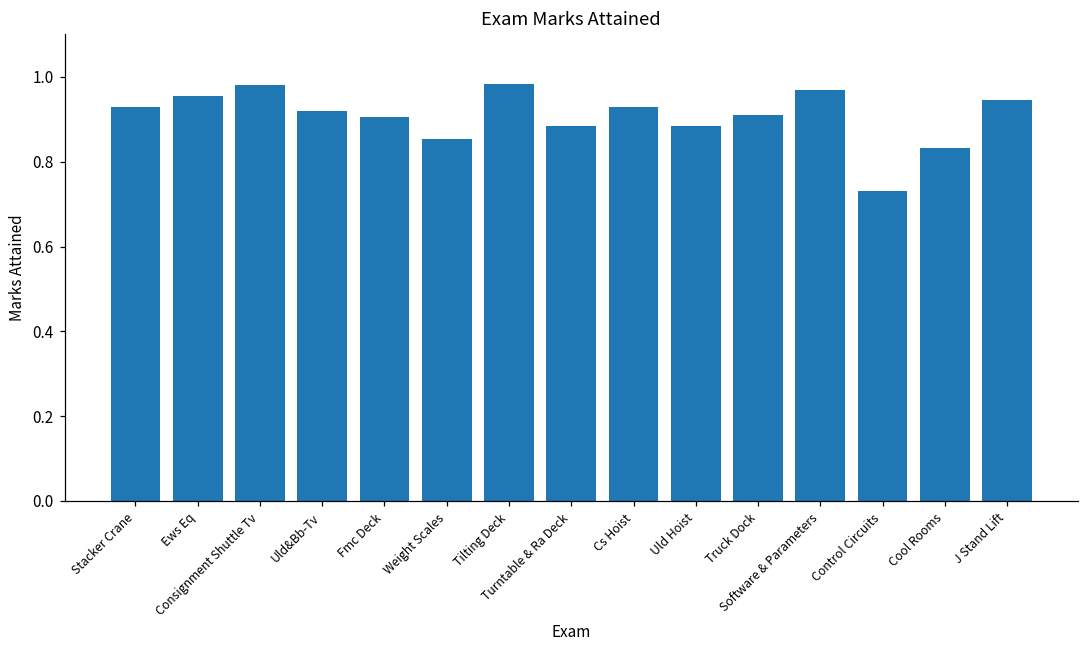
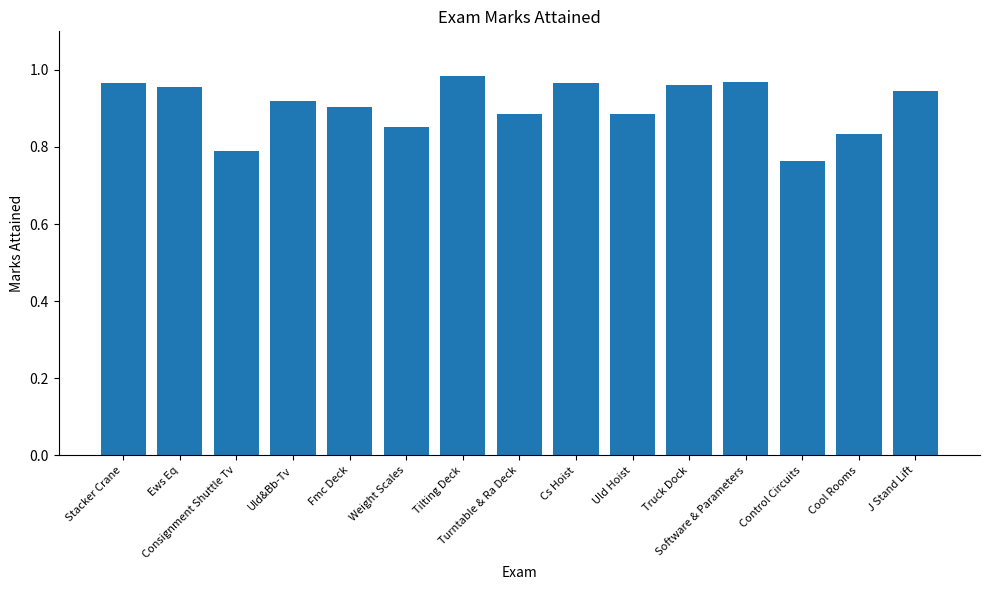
Stacker Crane: 0.93 -> 0.97
Consignment Shuttle Tv: 0.98 -> 0.79
Cs Hoist: 0.93 -> 0.97
Truck Dock: 0.91 -> 0.96
Control Circuits: 0.73 -> 0.76
